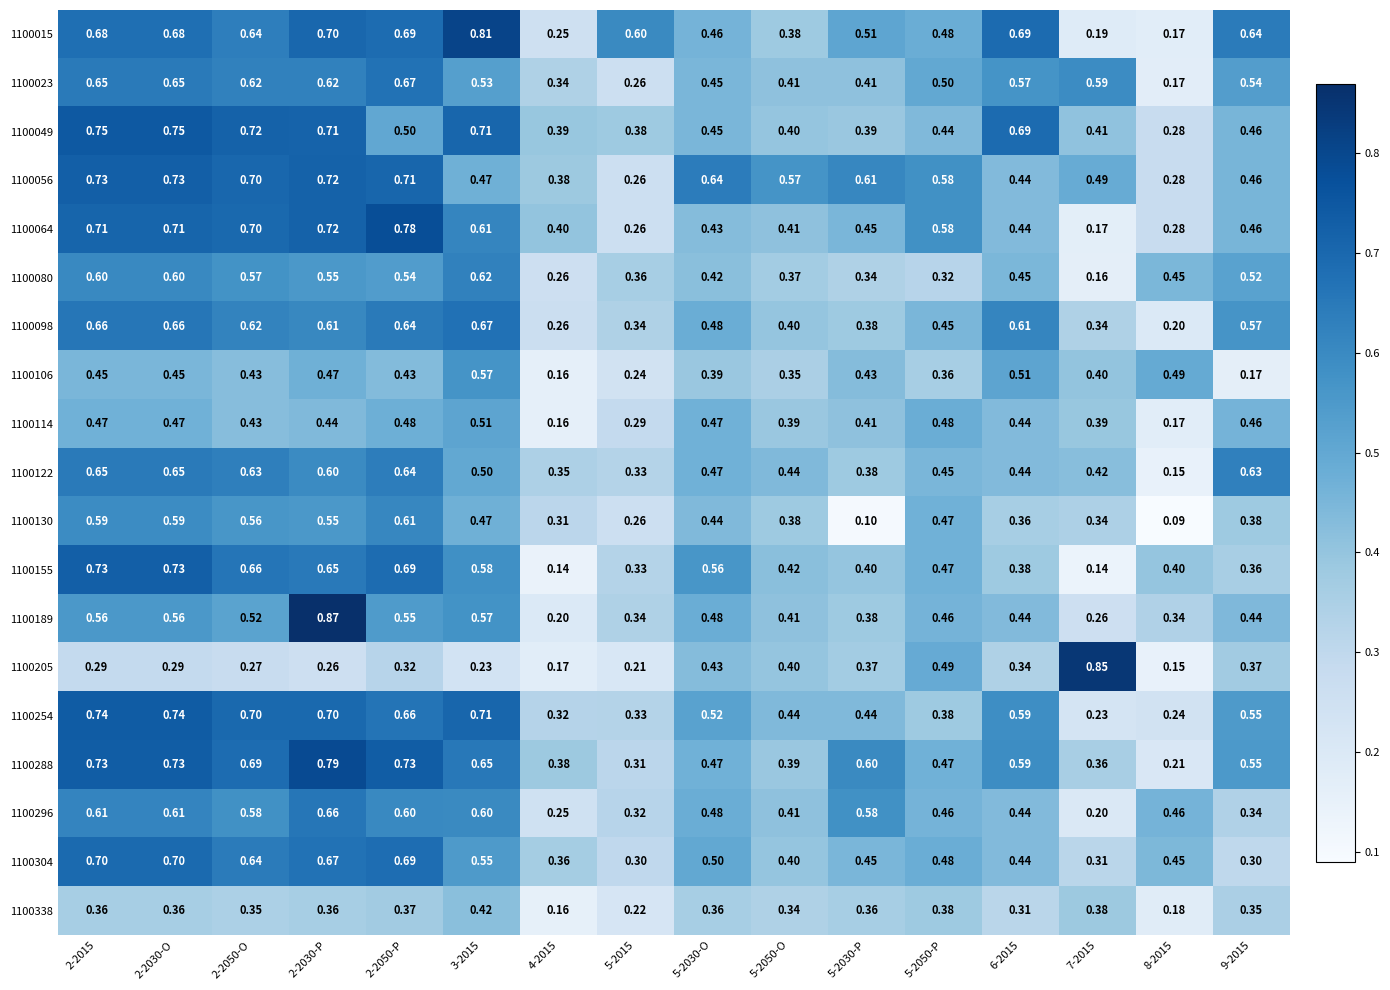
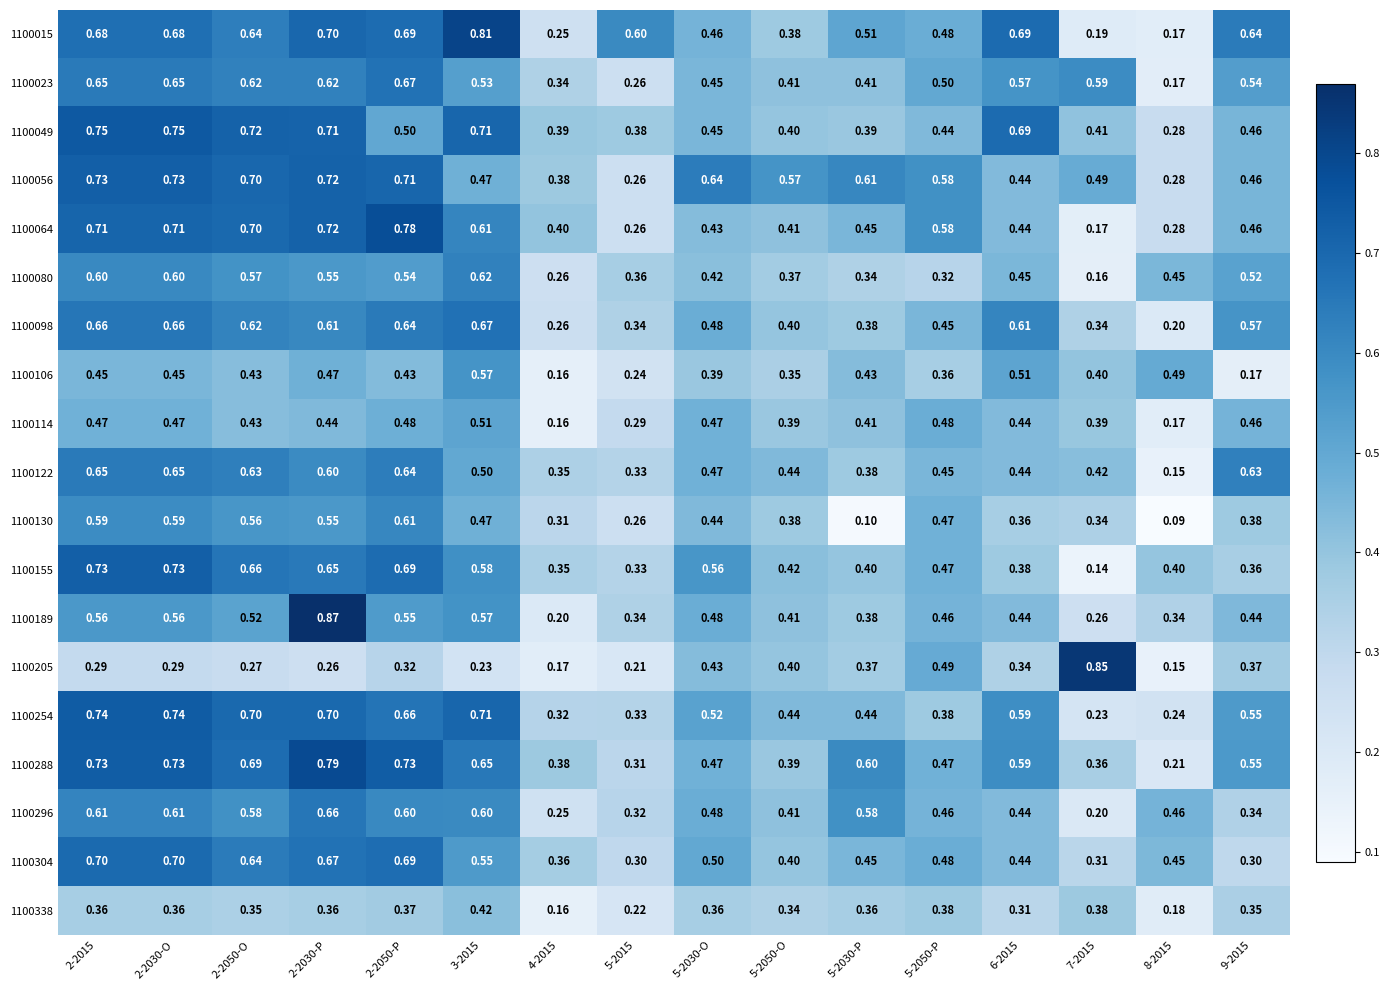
1100155, 4-2015: 0.14 -> 0.35
